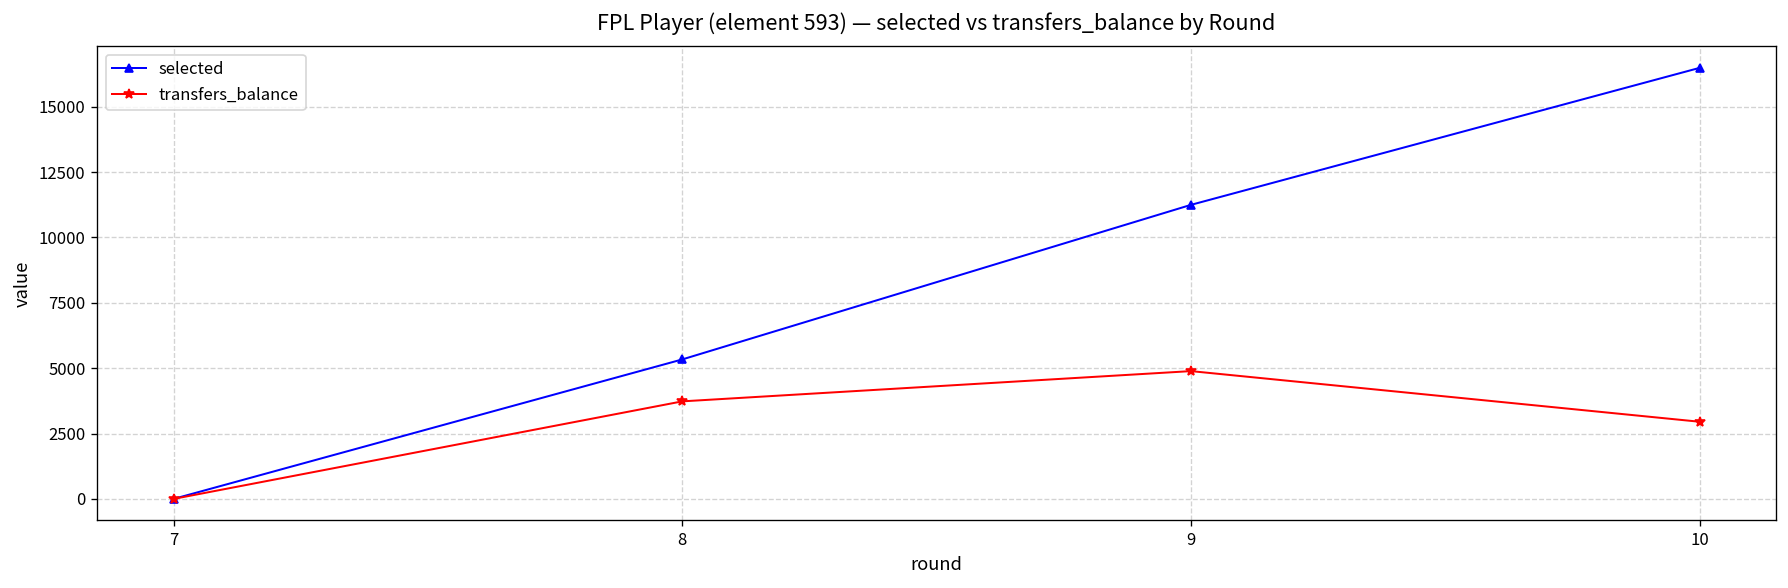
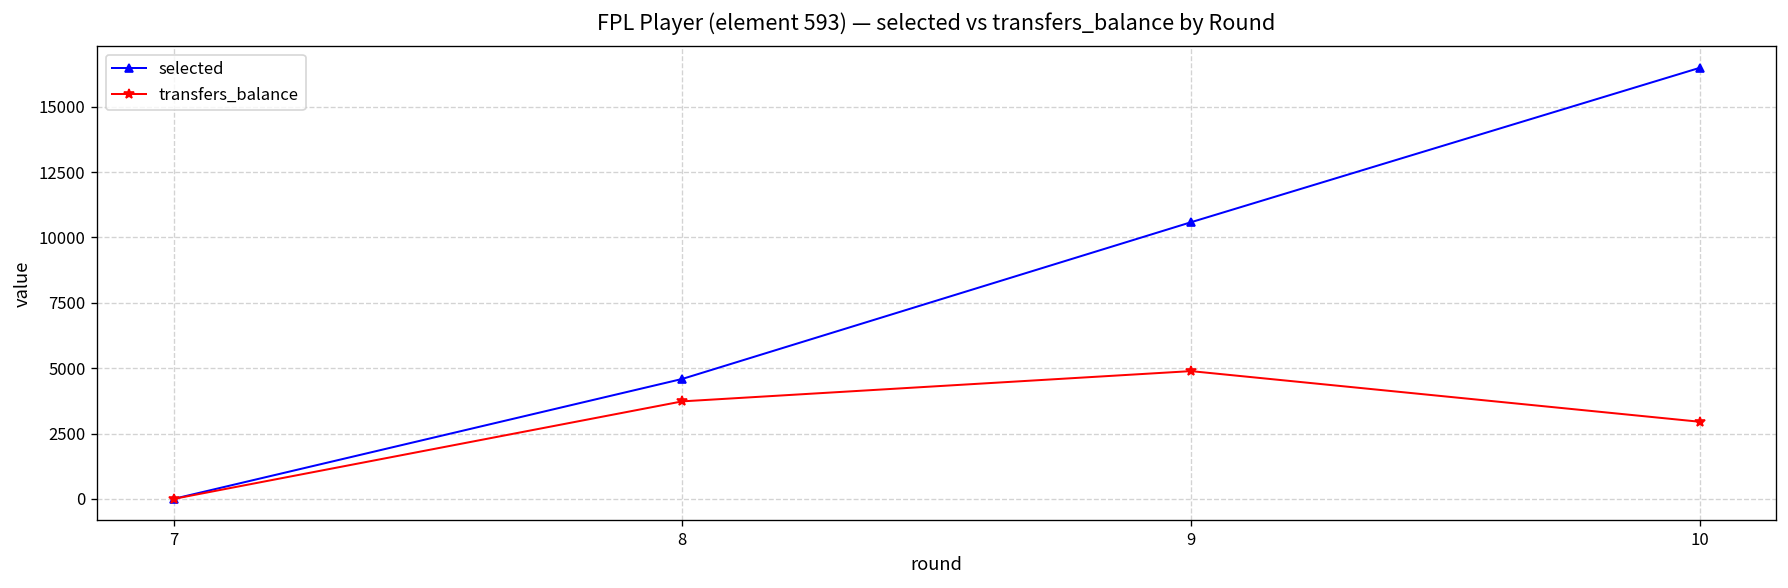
selected, 8: 5300 -> 4600
selected, 9: 11200 -> 10600
